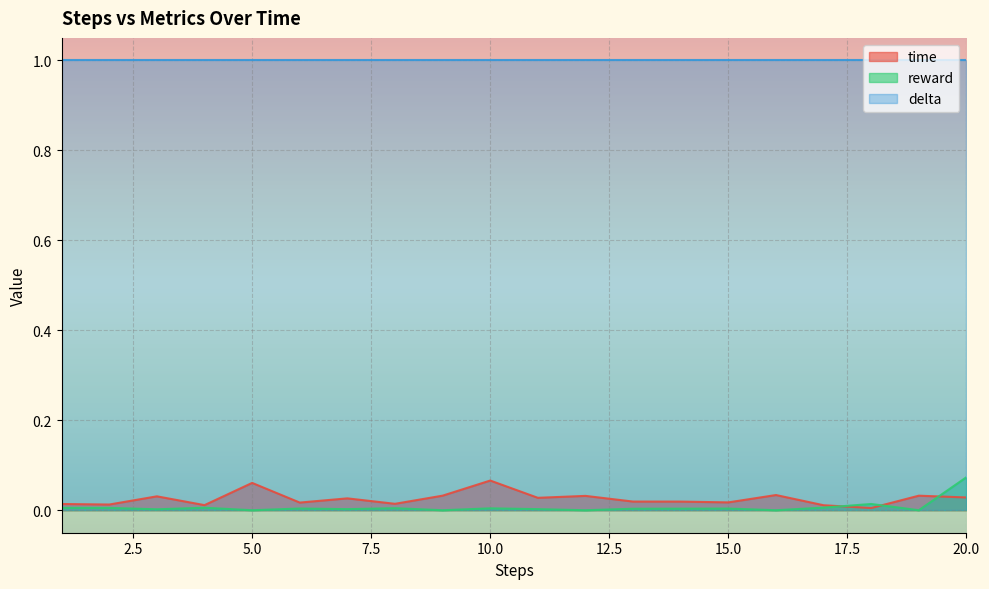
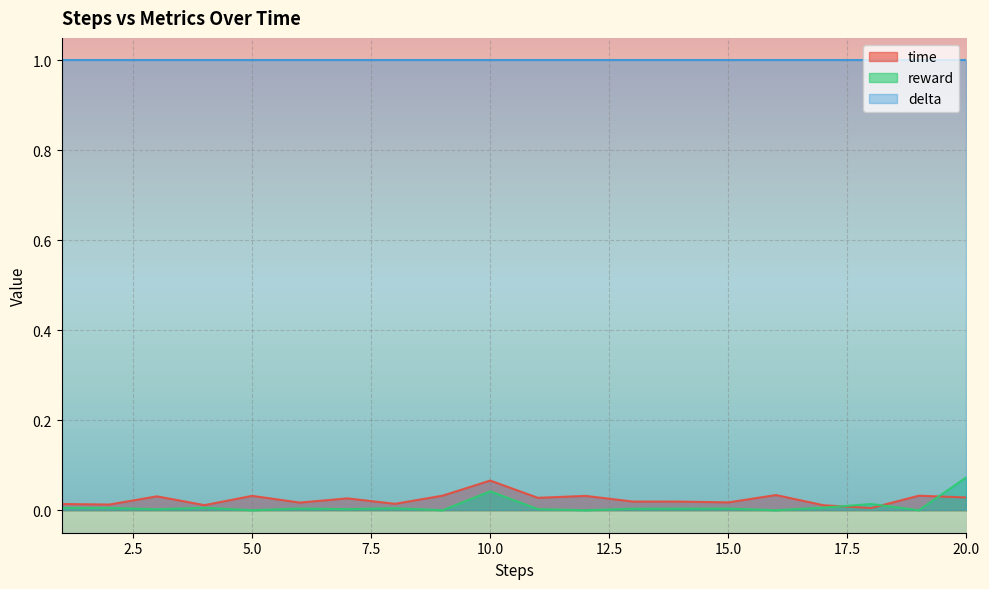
time, 5.0: 0.06 -> 0.03
reward, 10.0: 0.00 -> 0.04
